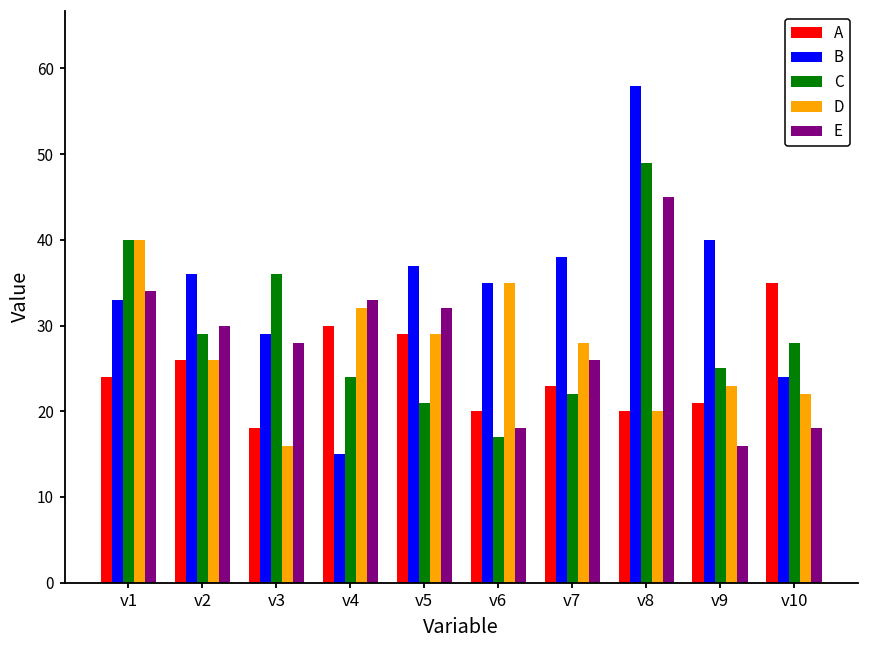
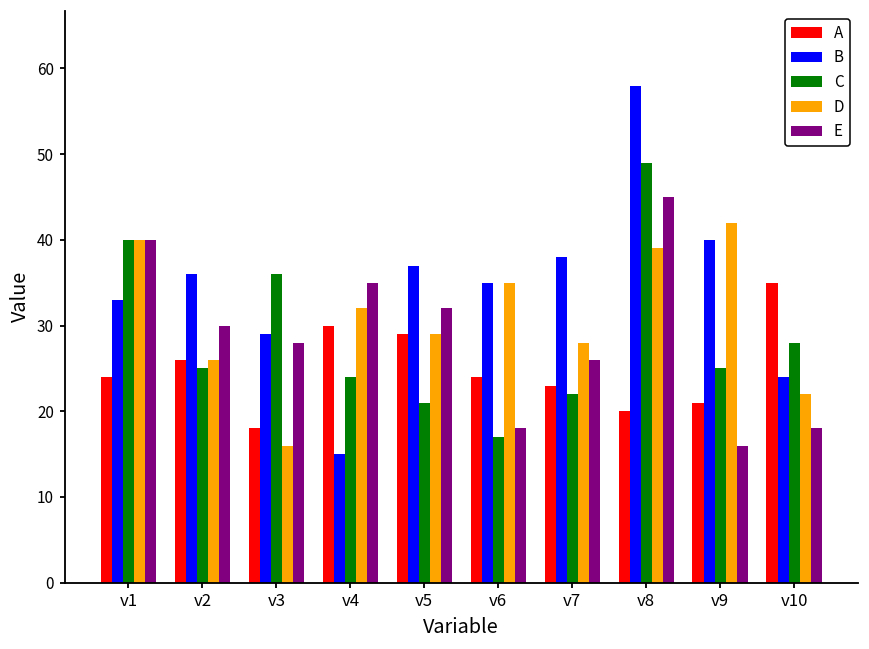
E, v1: 34 -> 40
C, v2: 29 -> 25
E, v4: 33 -> 35
A, v6: 20 -> 24
D, v8: 20 -> 39
D, v9: 23 -> 42
